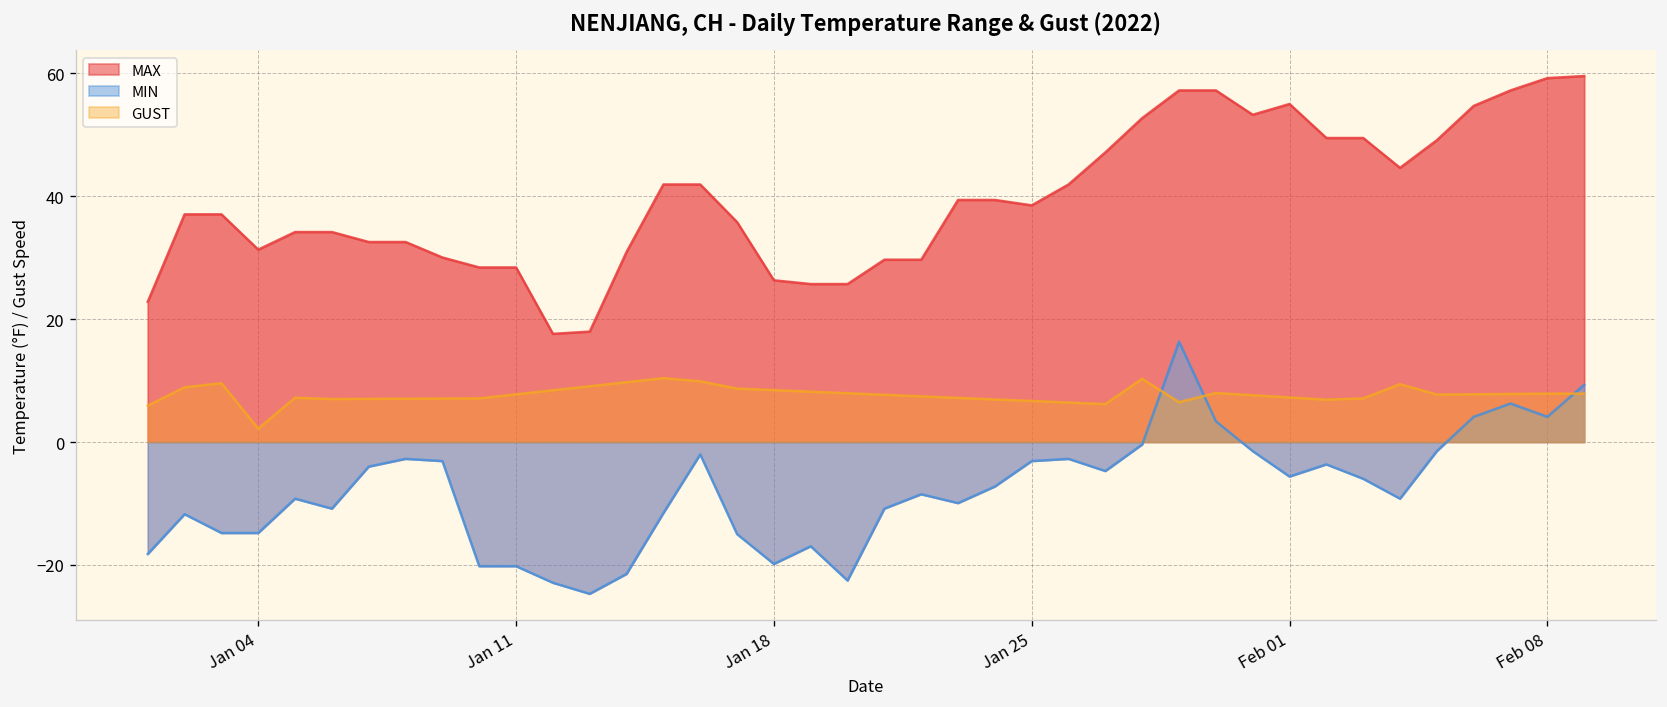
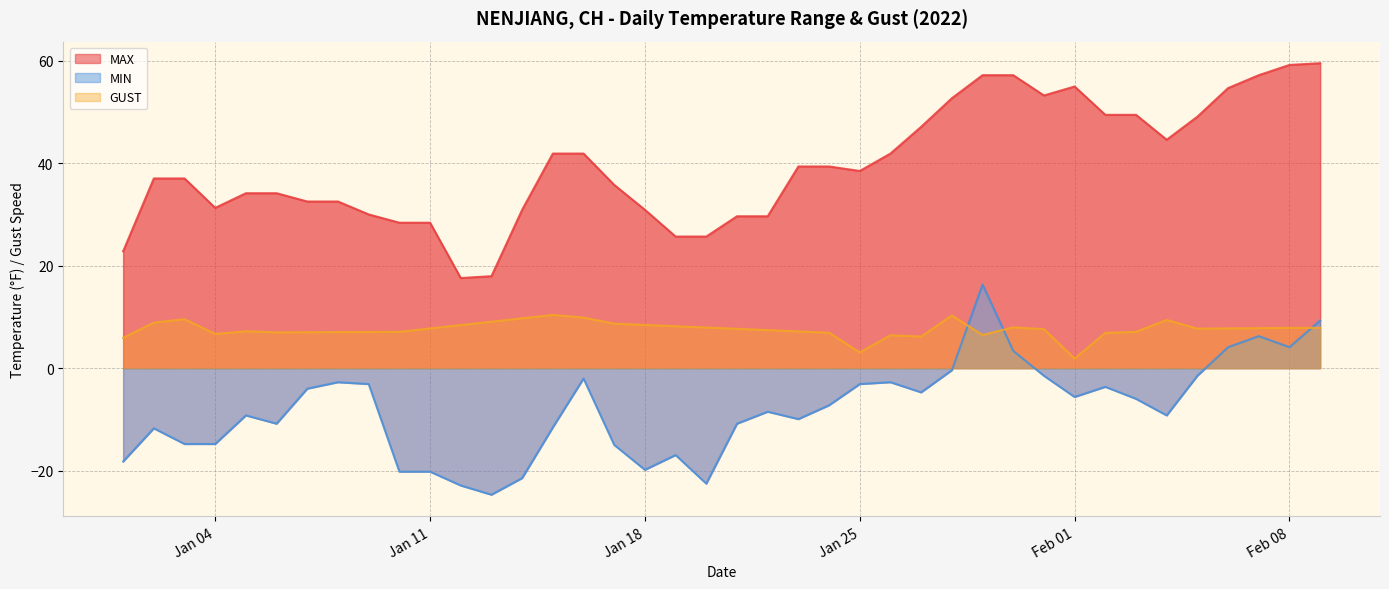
GUST, Jan 04: 2 -> 7
MAX, Jan 18: 26 -> 31
GUST, Jan 25: 7 -> 3
GUST, Feb 01: 7 -> 2
